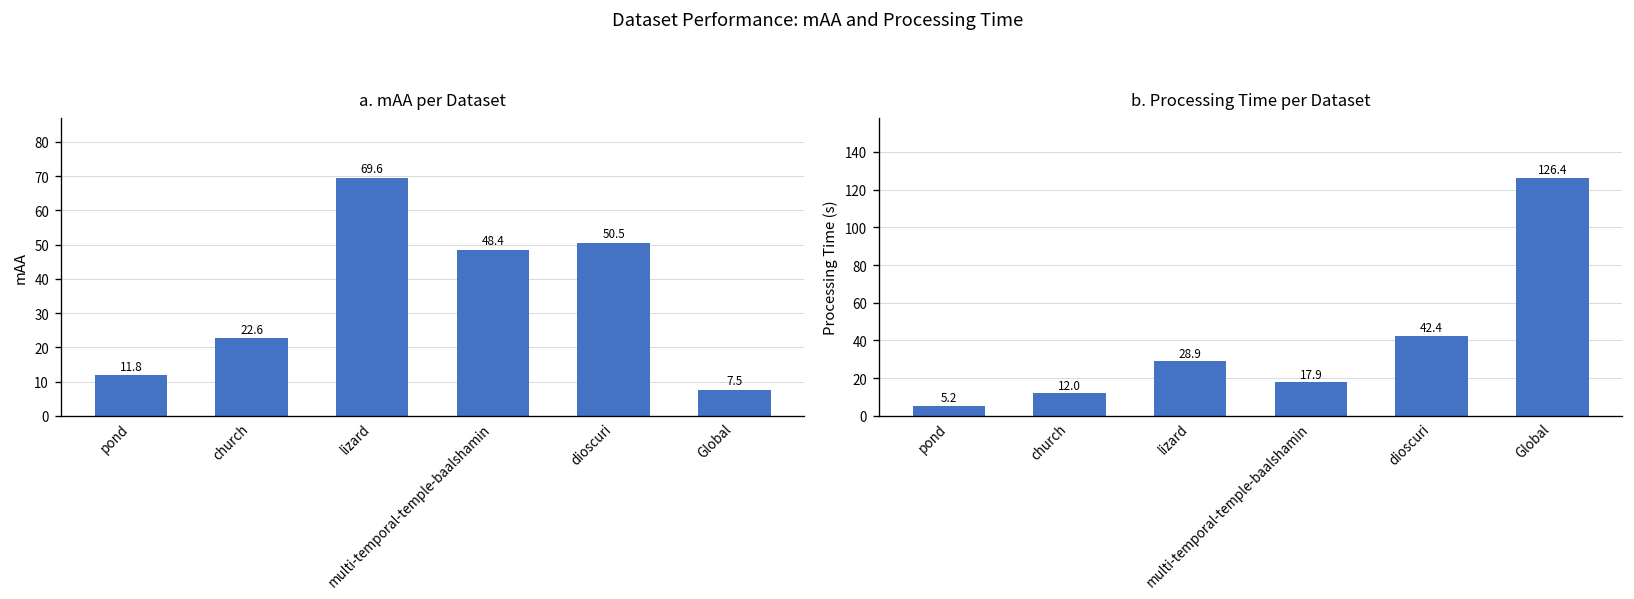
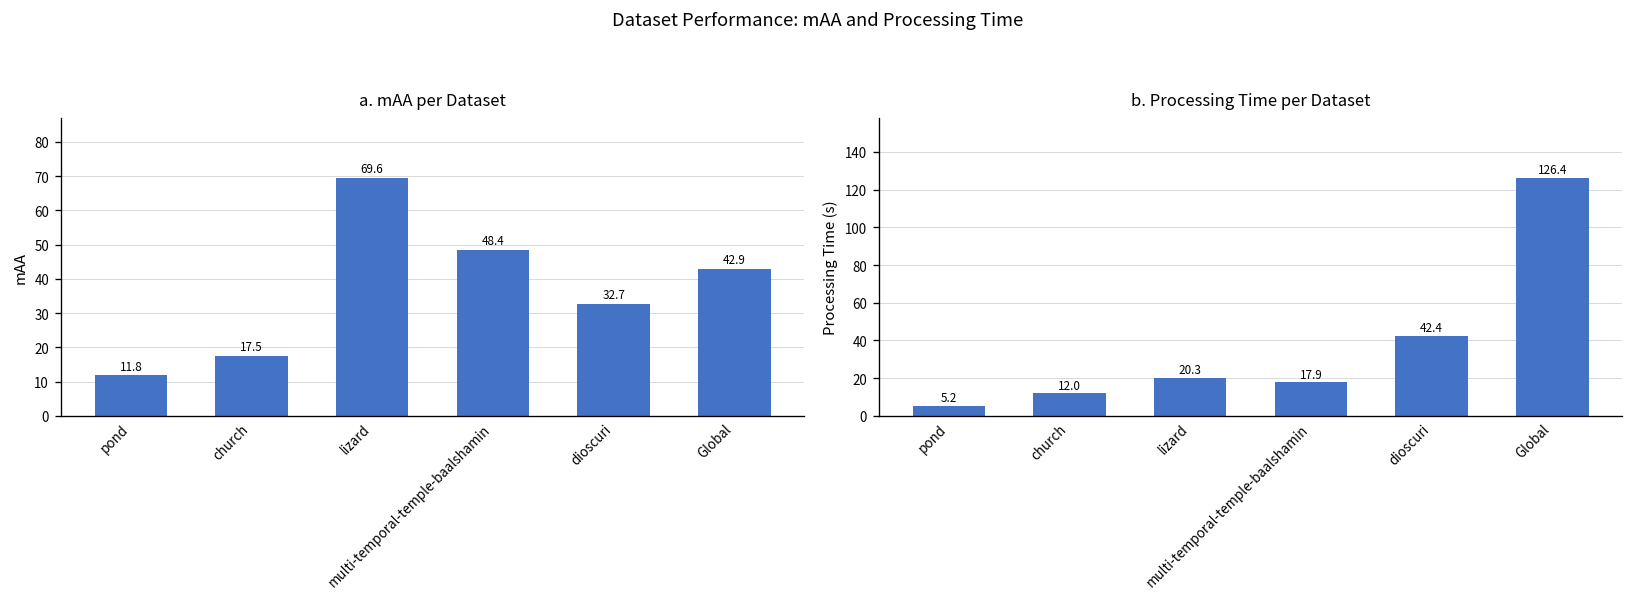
a. mAA per Dataset, church: 22.6 -> 17.5
a. mAA per Dataset, dioscuri: 50.5 -> 32.7
a. mAA per Dataset, Global: 7.5 -> 42.9
b. Processing Time per Dataset, lizard: 28.9 -> 20.3
